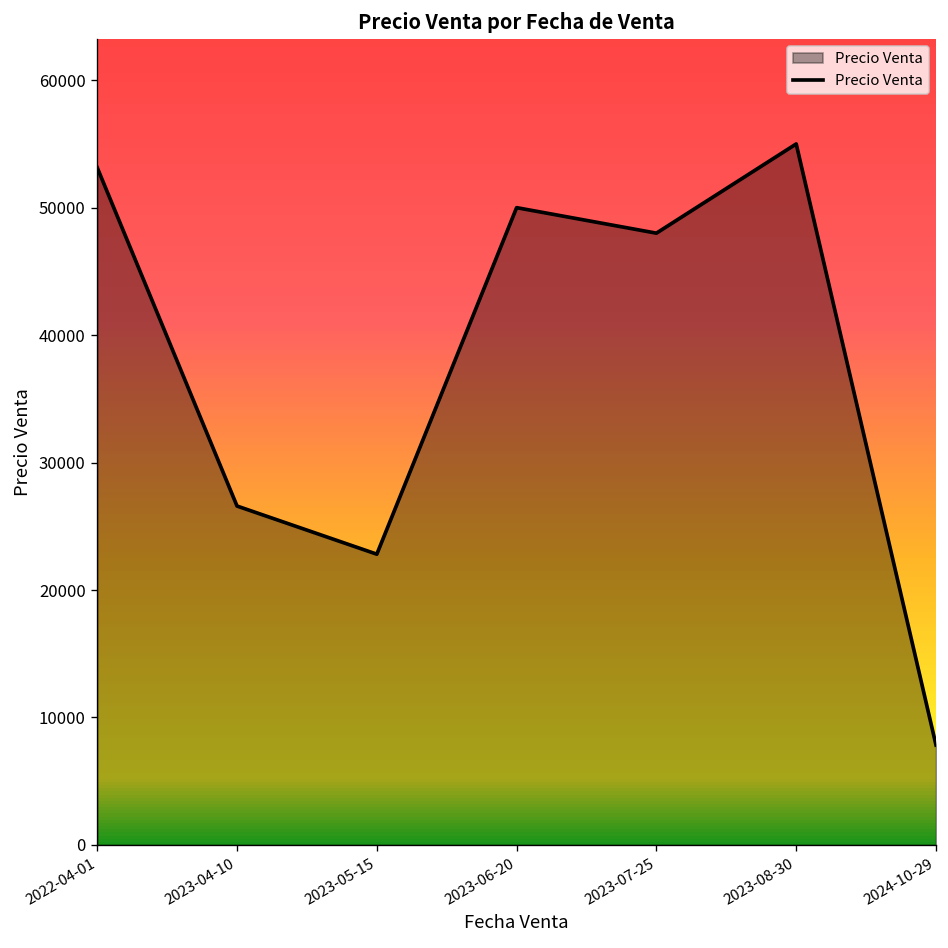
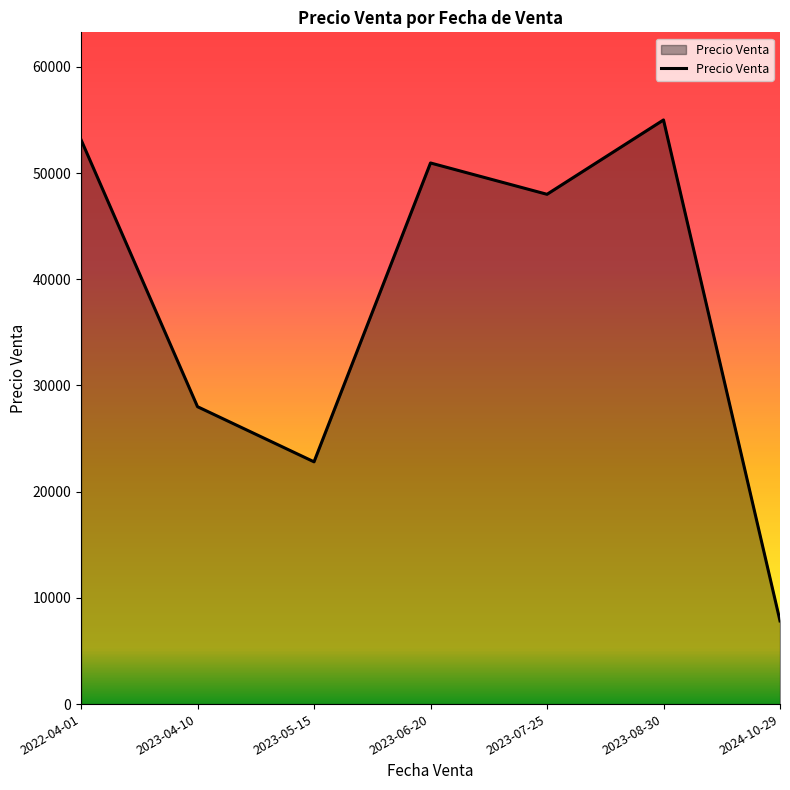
2023-04-10: 26600 -> 28000
2023-06-20: 50000 -> 50900
